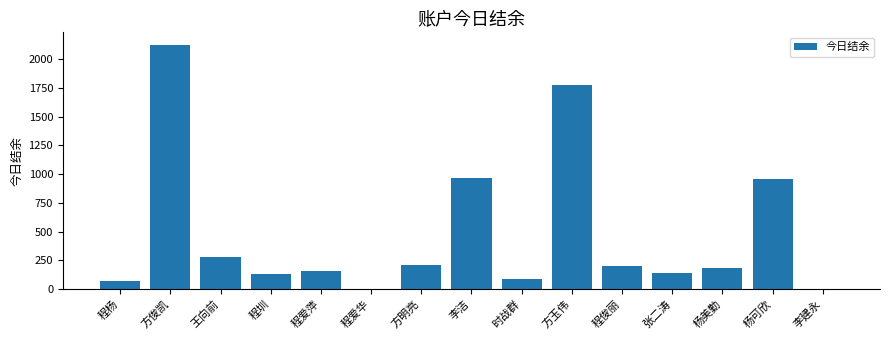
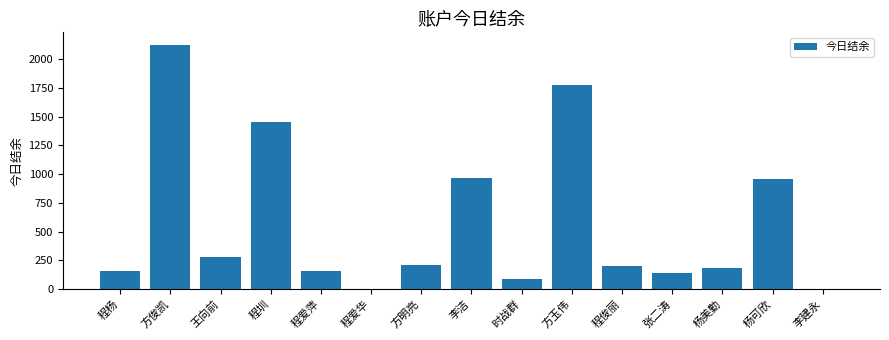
程杨: 70 -> 160
程圳: 130 -> 1450
